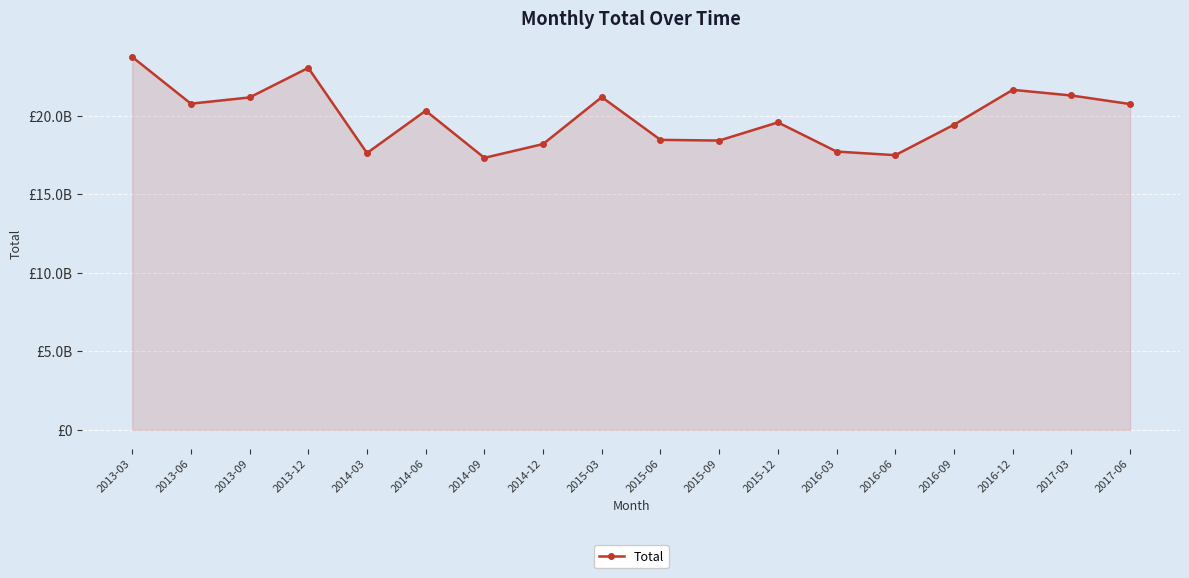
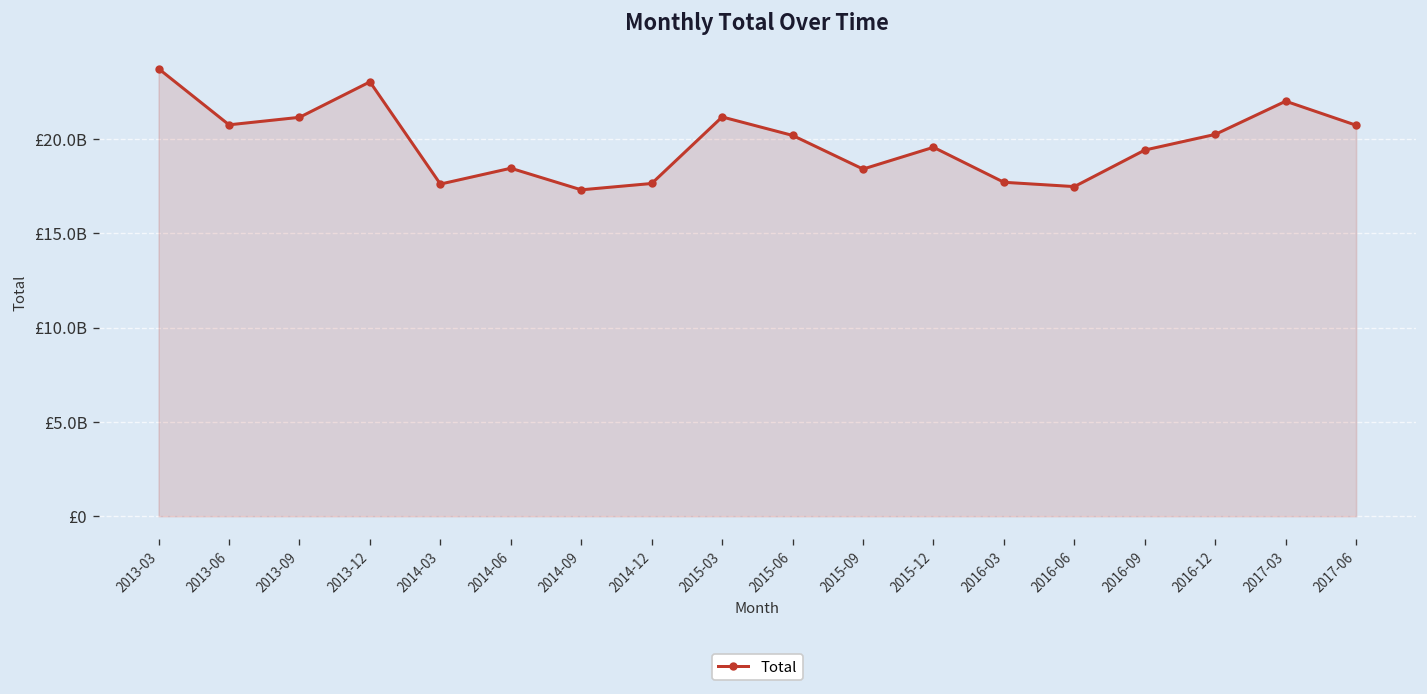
2014-06: £20300000000 -> £18500000000
2014-12: £18200000000 -> £17600000000
2015-06: £18500000000 -> £20200000000
2016-12: £21600000000 -> £20200000000
2017-03: £21300000000 -> £22000000000
